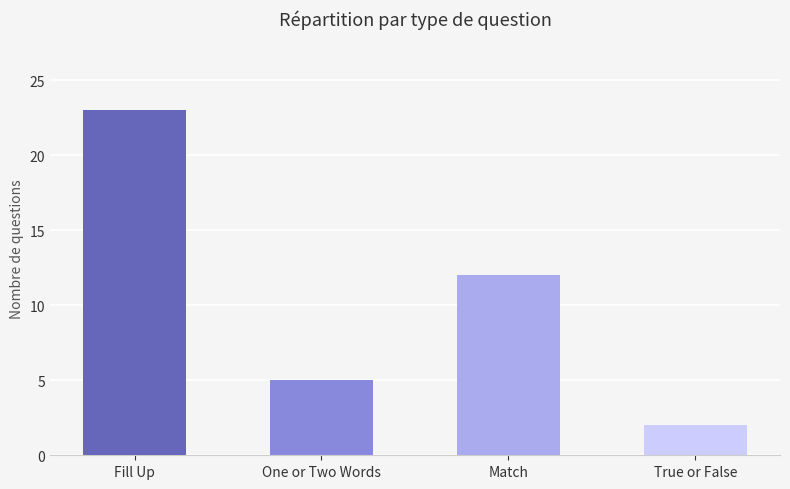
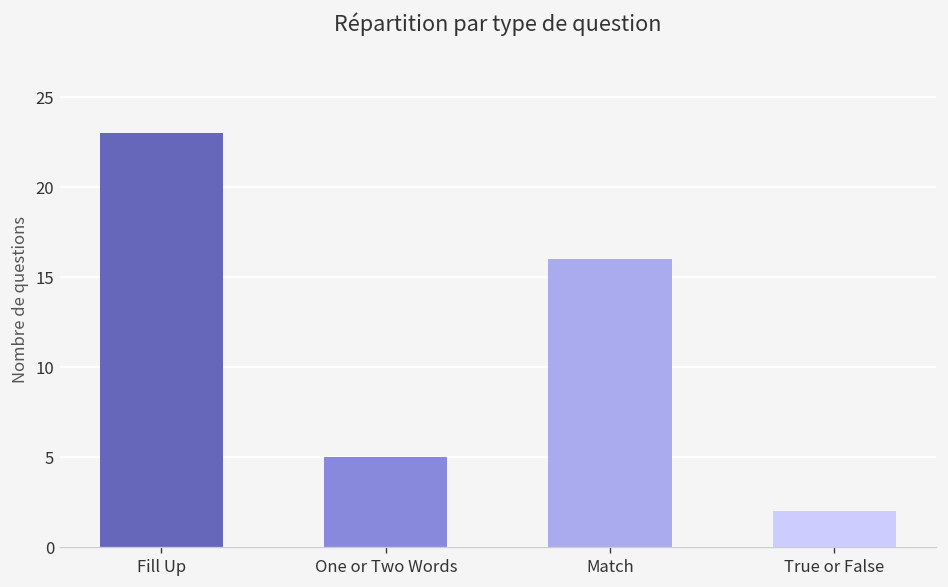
Match: 12 -> 16
